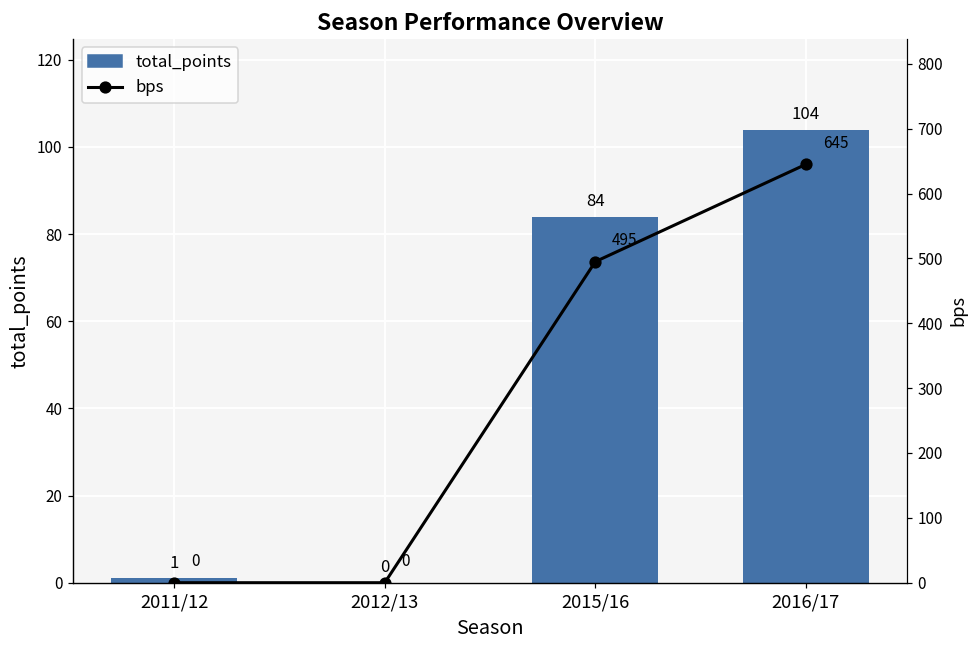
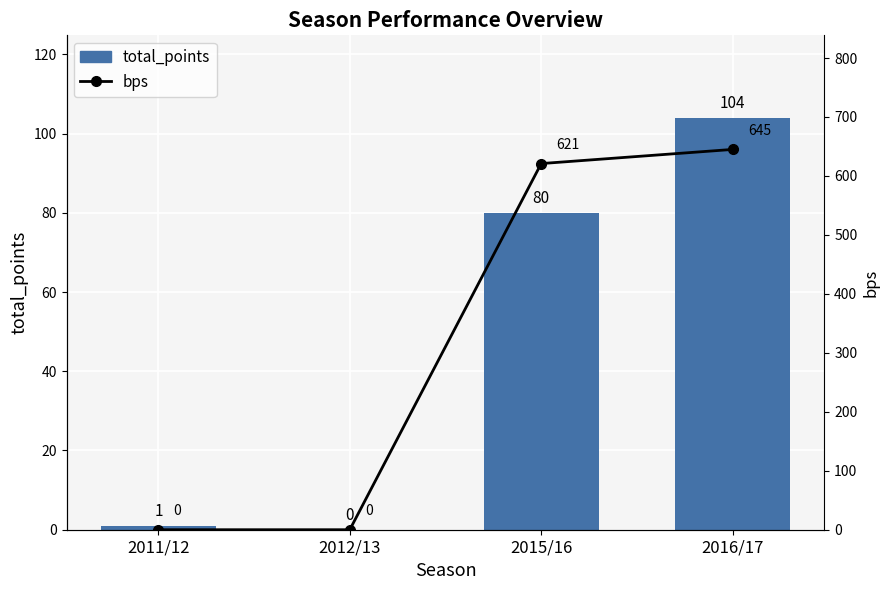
total_points, 2015/16: 84 -> 80
bps, 2015/16: 495 -> 621
